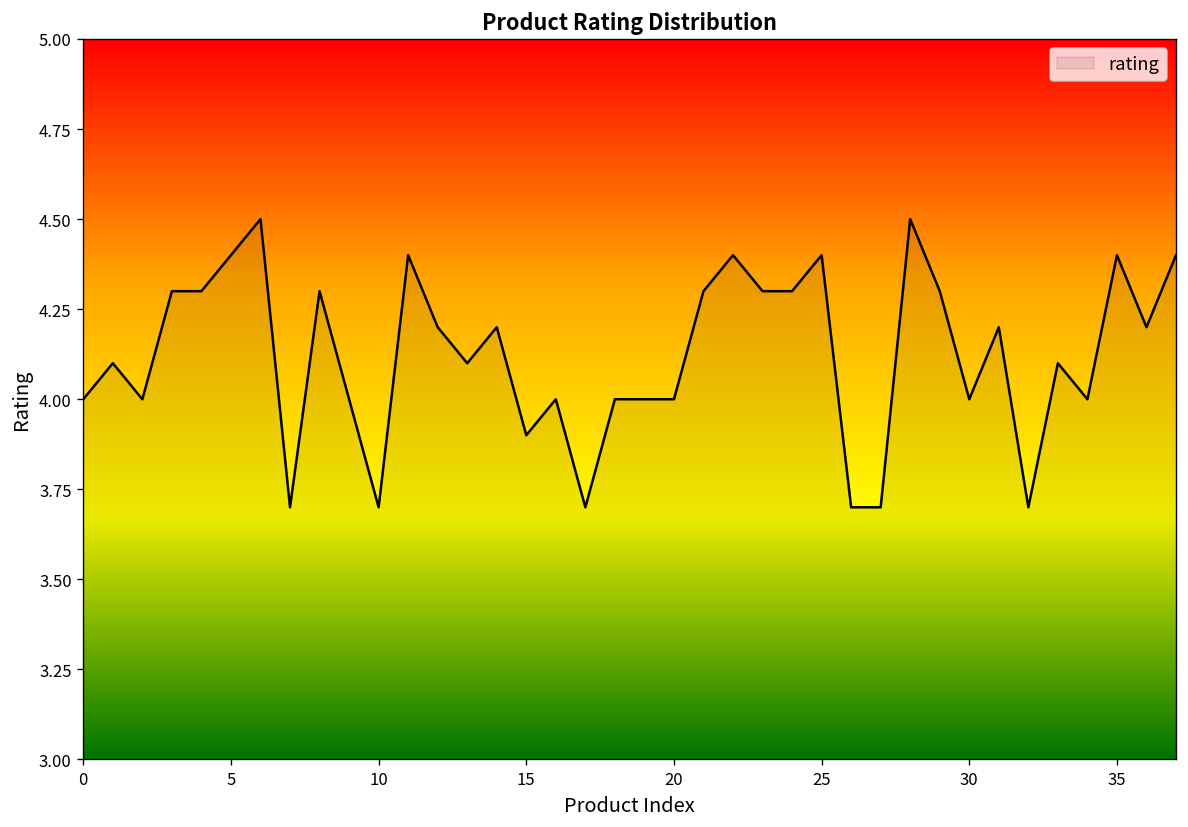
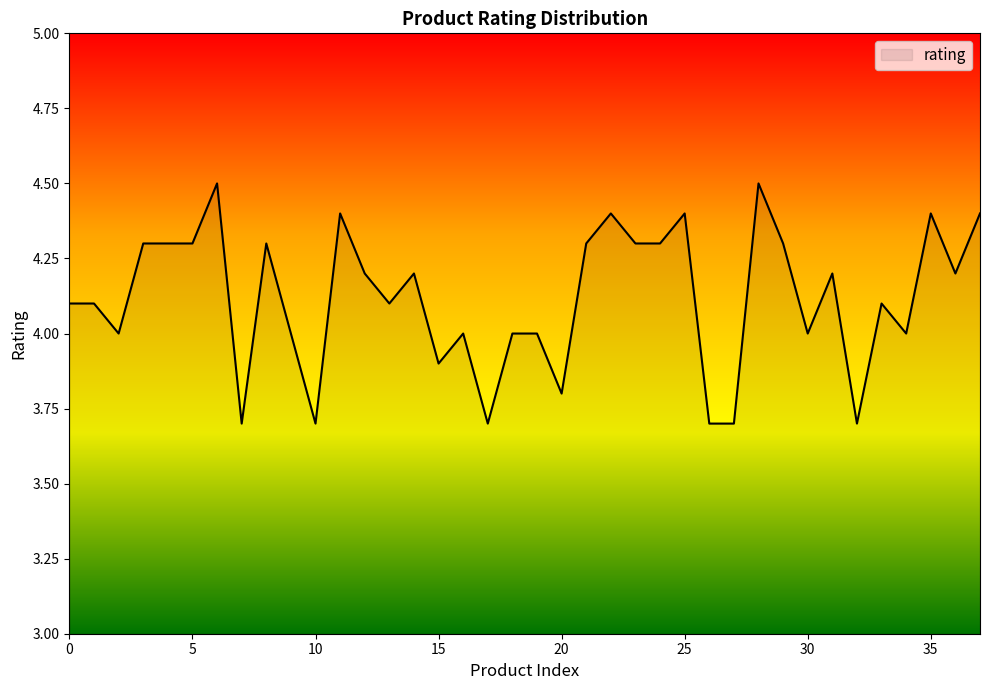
0: 4.0 -> 4.1
5: 4.4 -> 4.3
20: 4.0 -> 3.8
